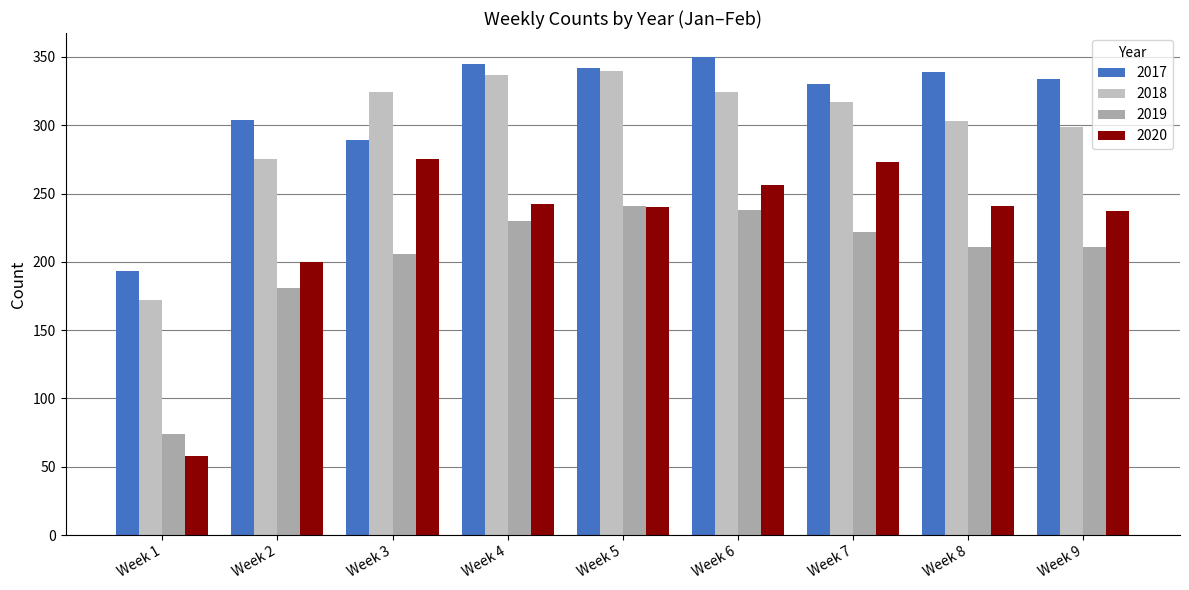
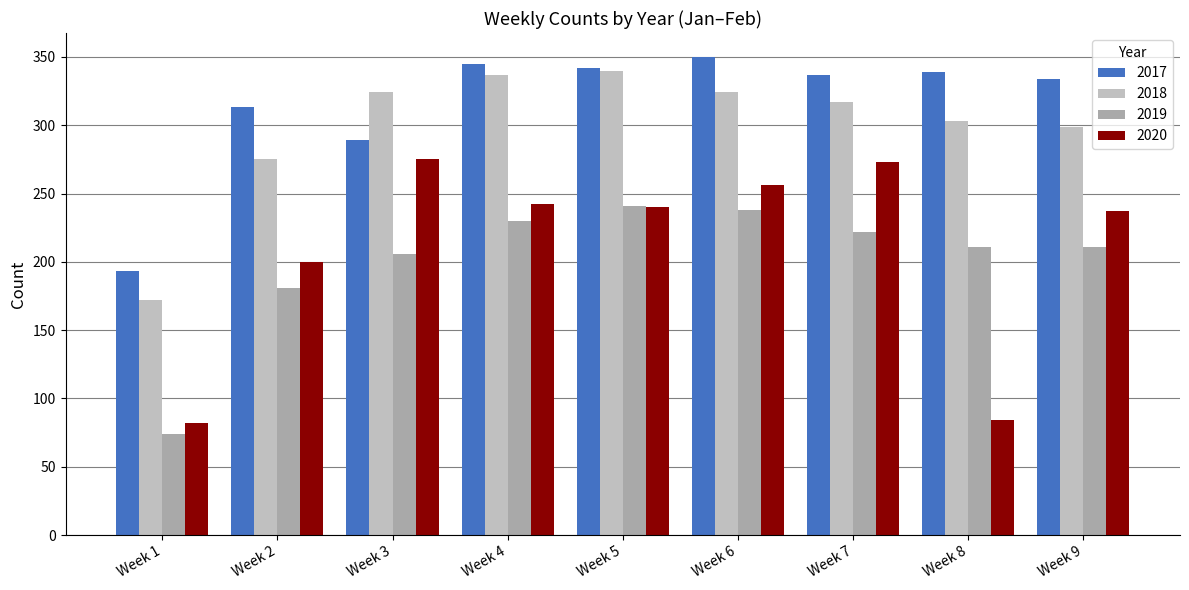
2020, Week 1: 58 -> 82
2017, Week 2: 304 -> 313
2017, Week 7: 330 -> 337
2020, Week 8: 241 -> 84
